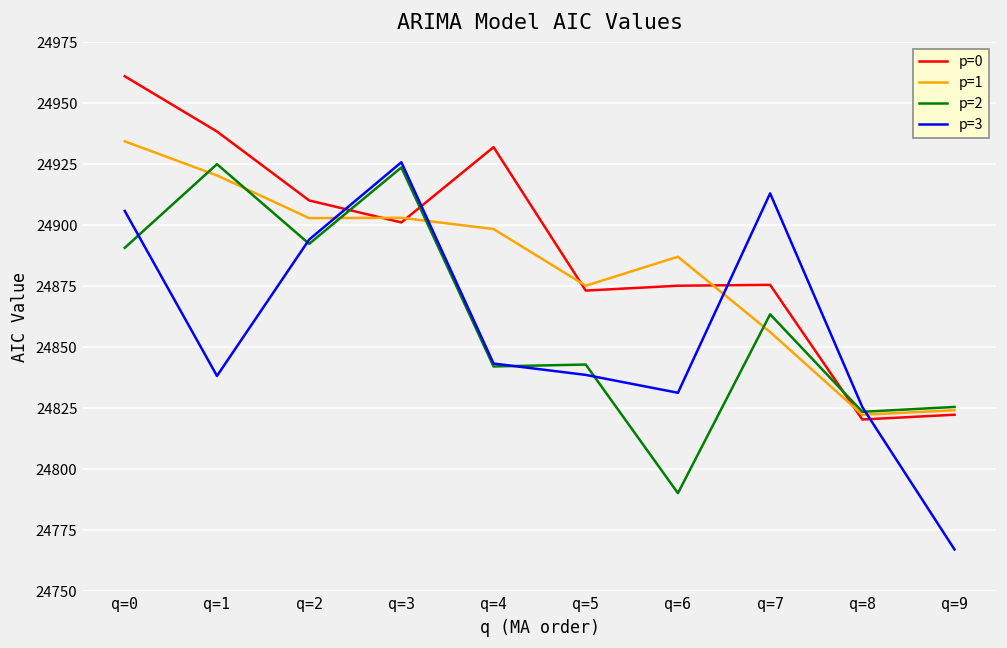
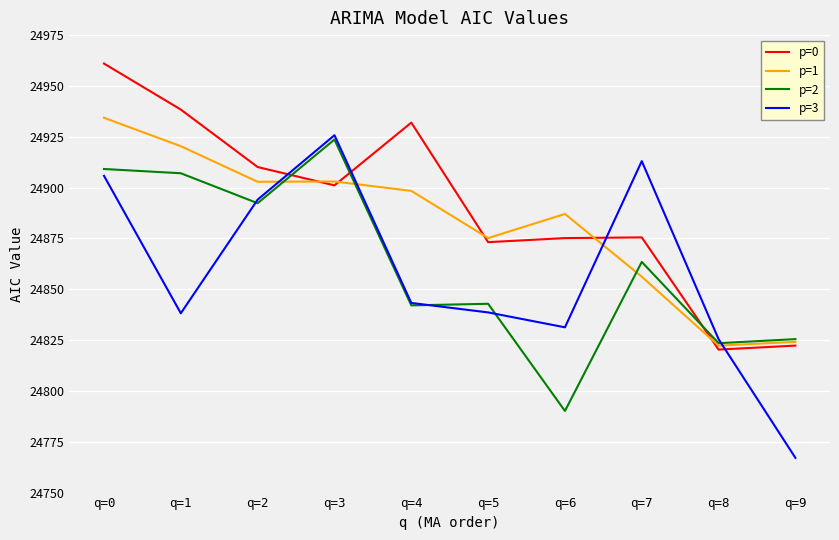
p=2, q=0: 24891 -> 24909
p=2, q=1: 24925 -> 24907
